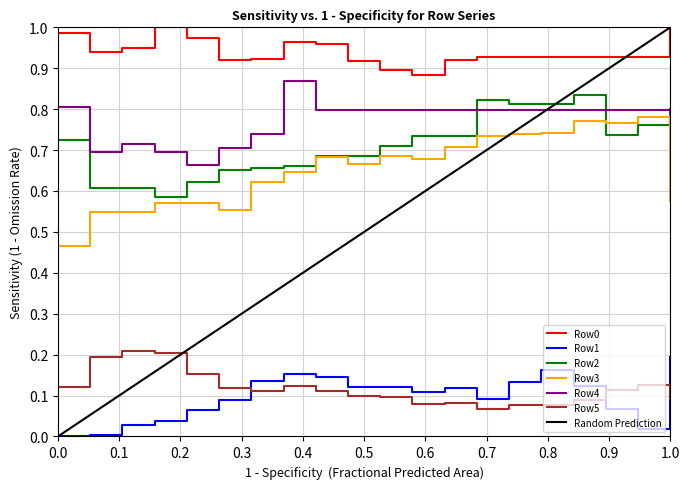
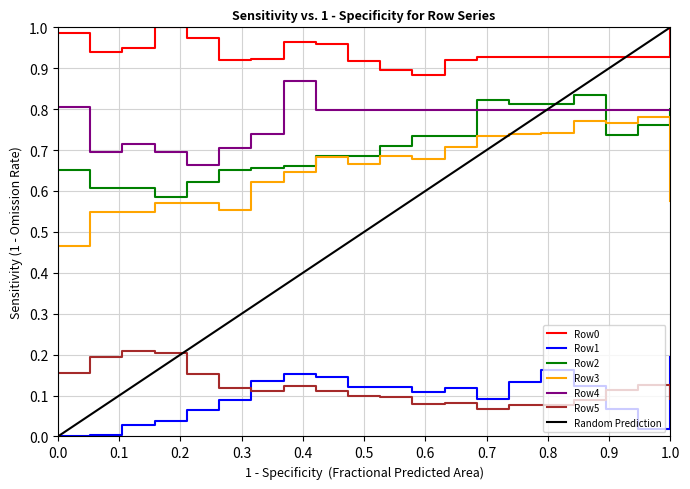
Row2, 0.0: 0.72 -> 0.65
Row5, 0.0: 0.12 -> 0.16
